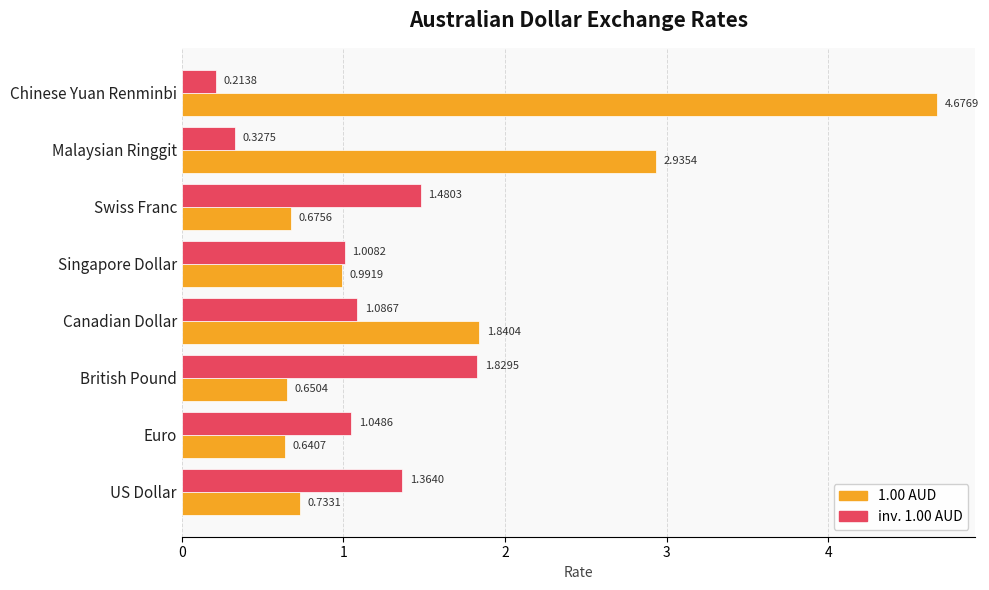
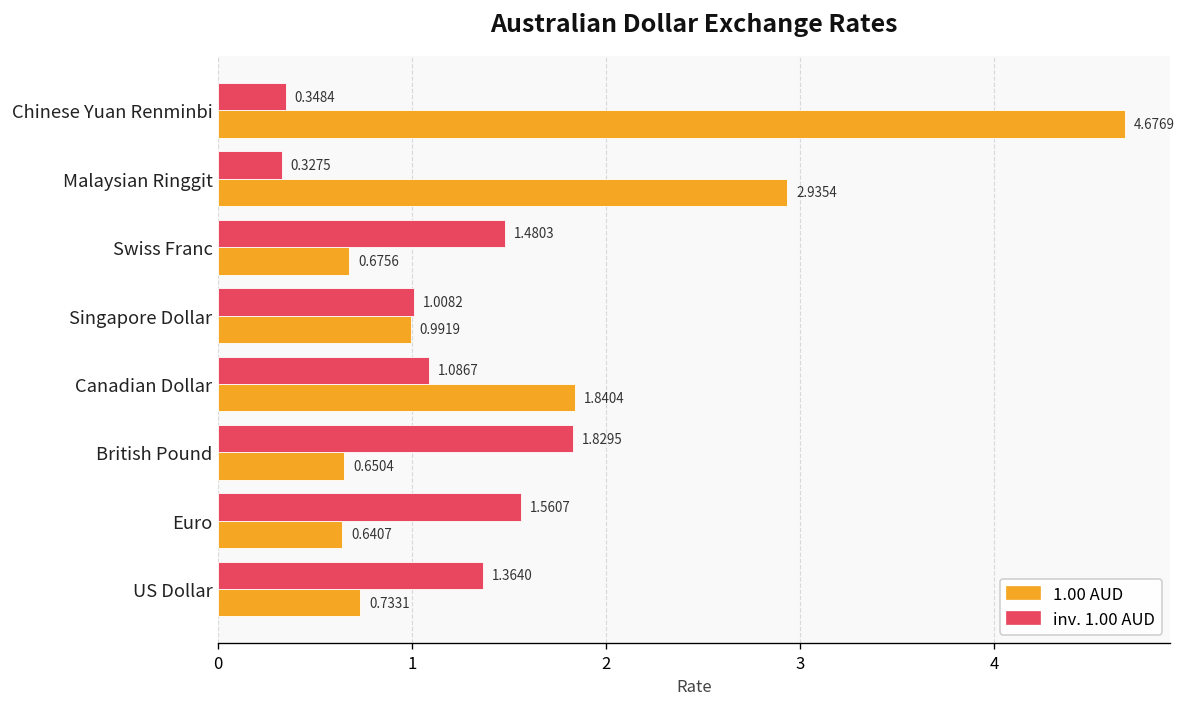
inv. 1.00 AUD, Chinese Yuan Renminbi: 0.2138 -> 0.3484
inv. 1.00 AUD, Euro: 1.0486 -> 1.5607
